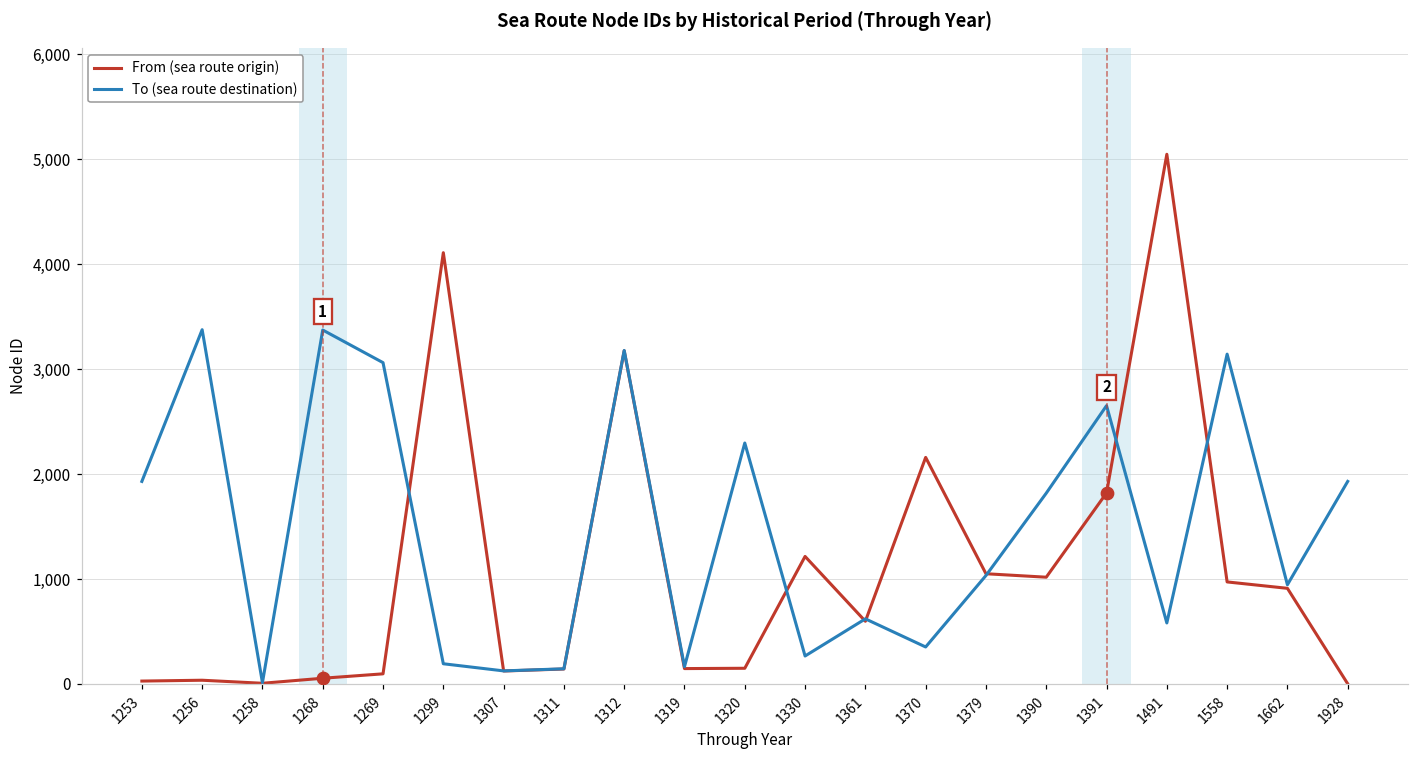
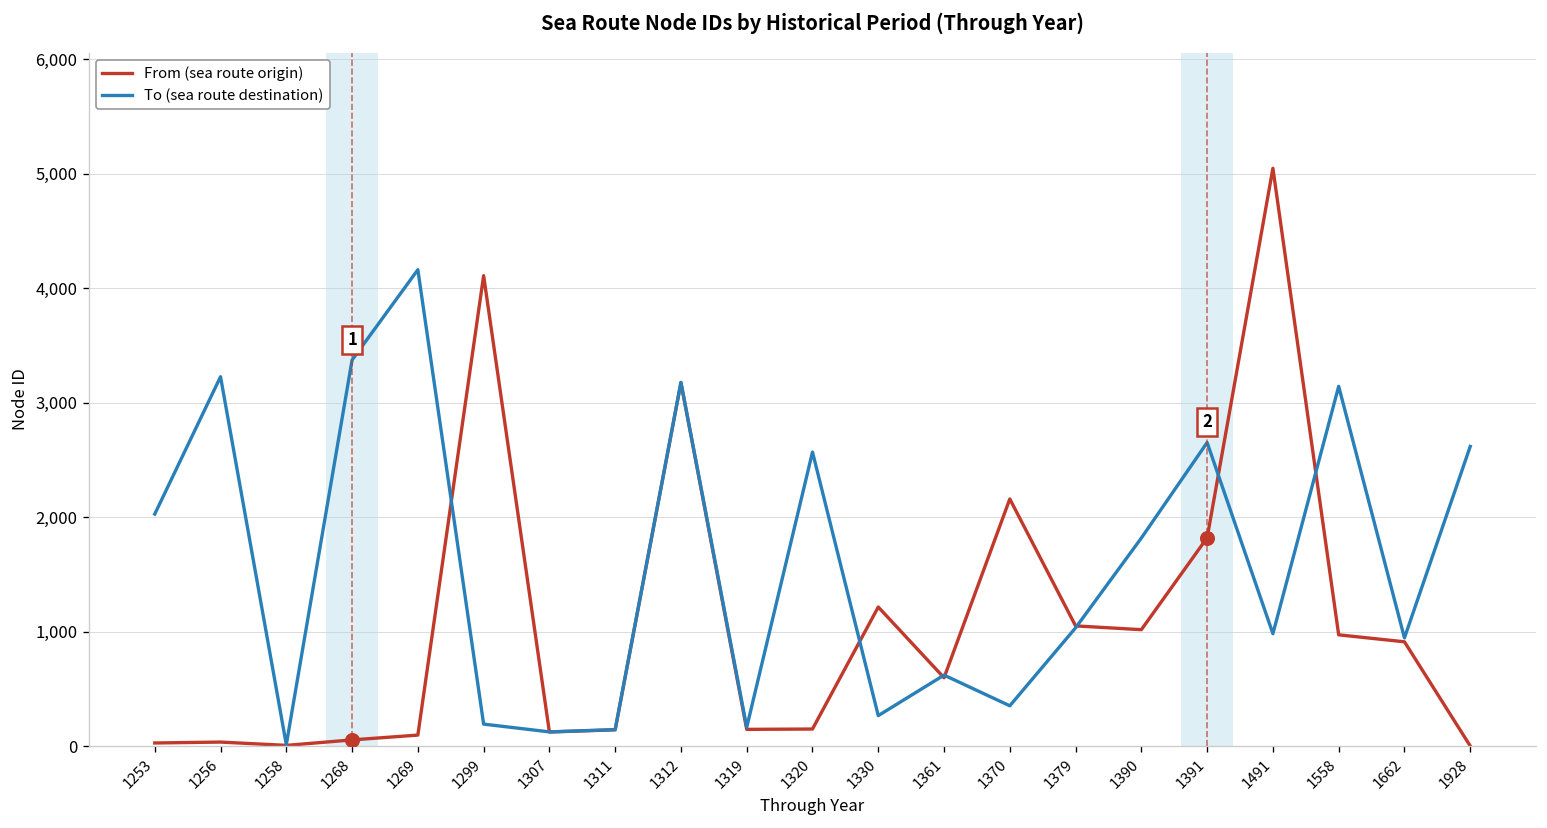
To (sea route destination), 1253: 1,900 -> 2,000
To (sea route destination), 1256: 3,400 -> 3,200
To (sea route destination), 1269: 3,100 -> 4,200
To (sea route destination), 1320: 2,300 -> 2,600
To (sea route destination), 1491: 600 -> 1,000
To (sea route destination), 1928: 1,900 -> 2,600
